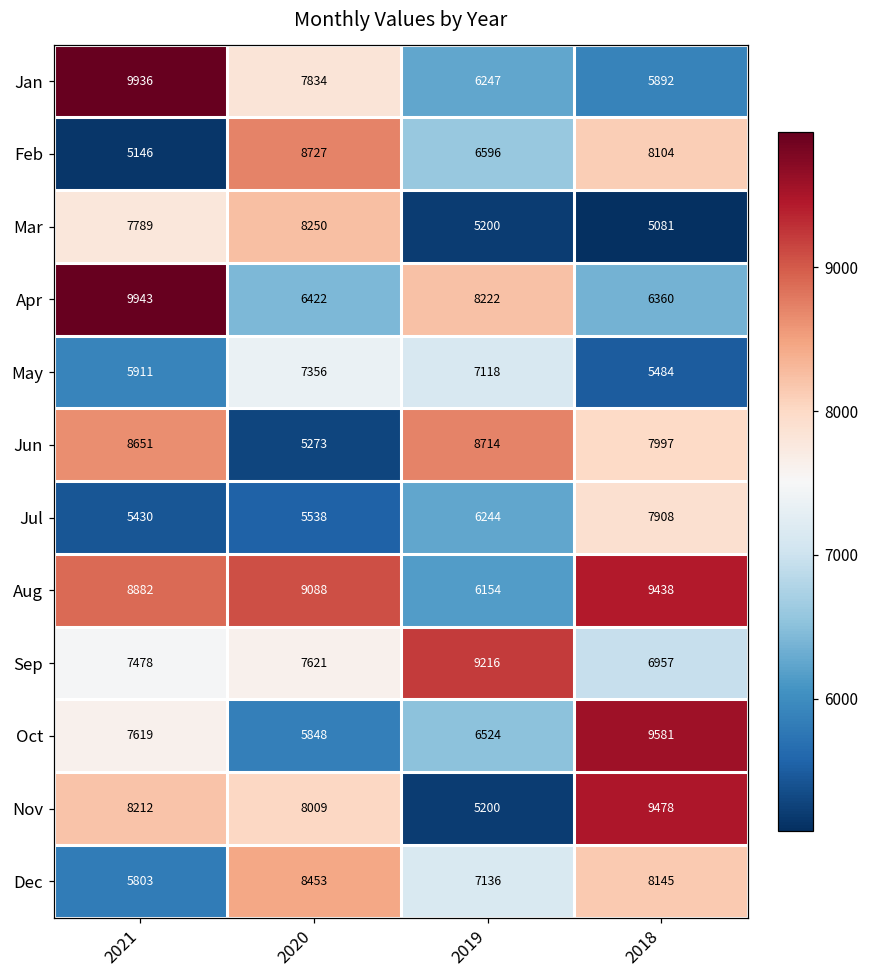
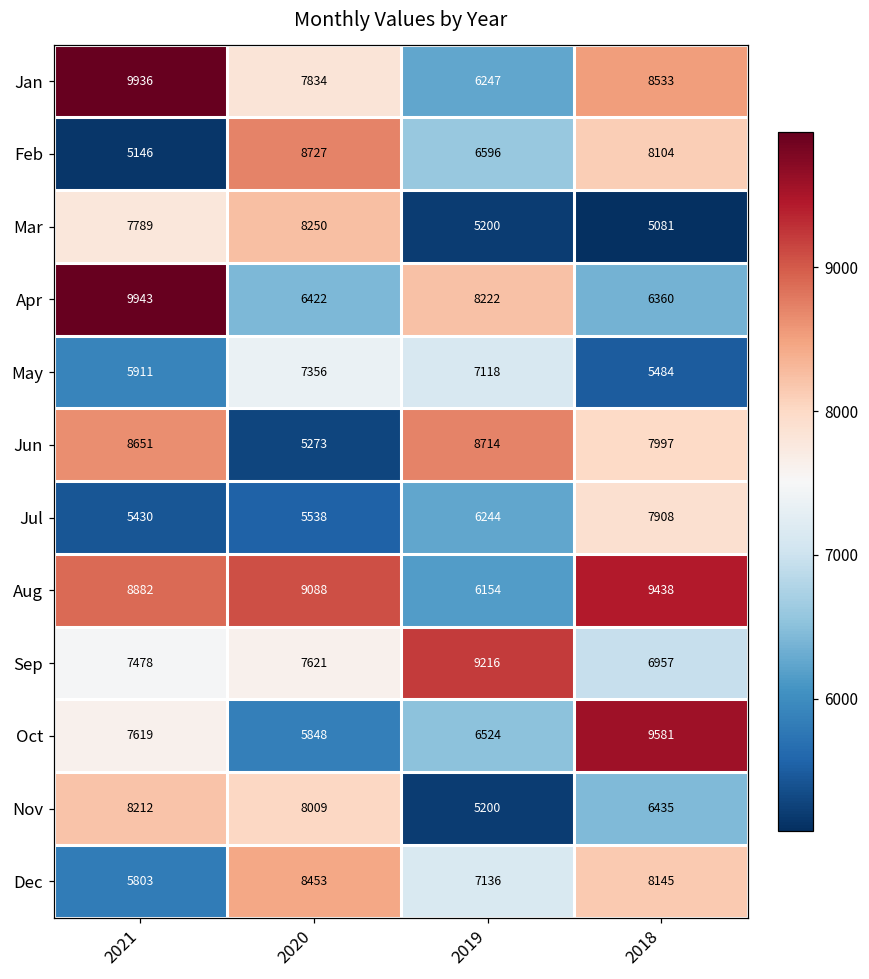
Jan, 2018: 5892 -> 8533
Nov, 2018: 9478 -> 6435
